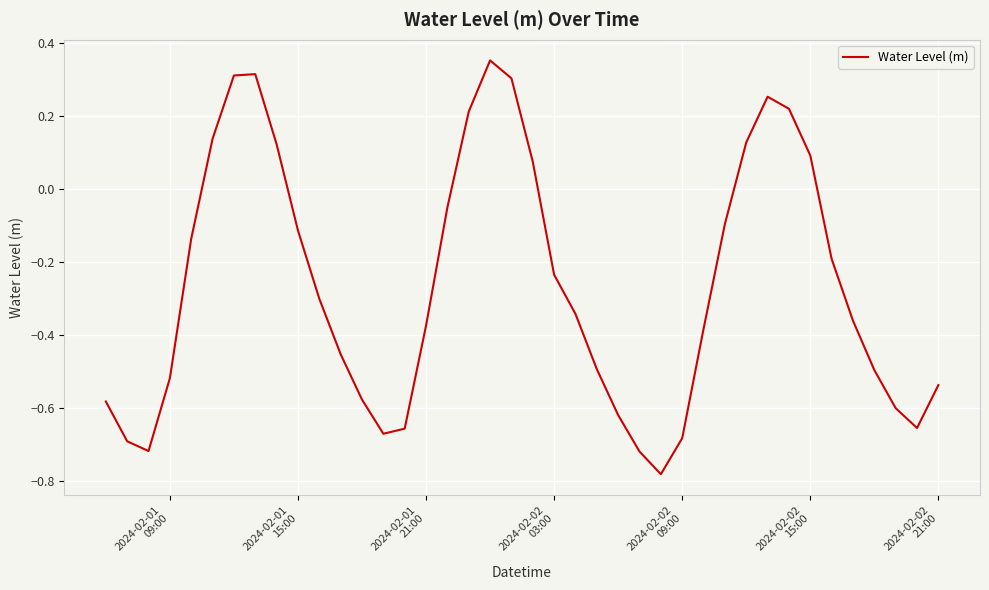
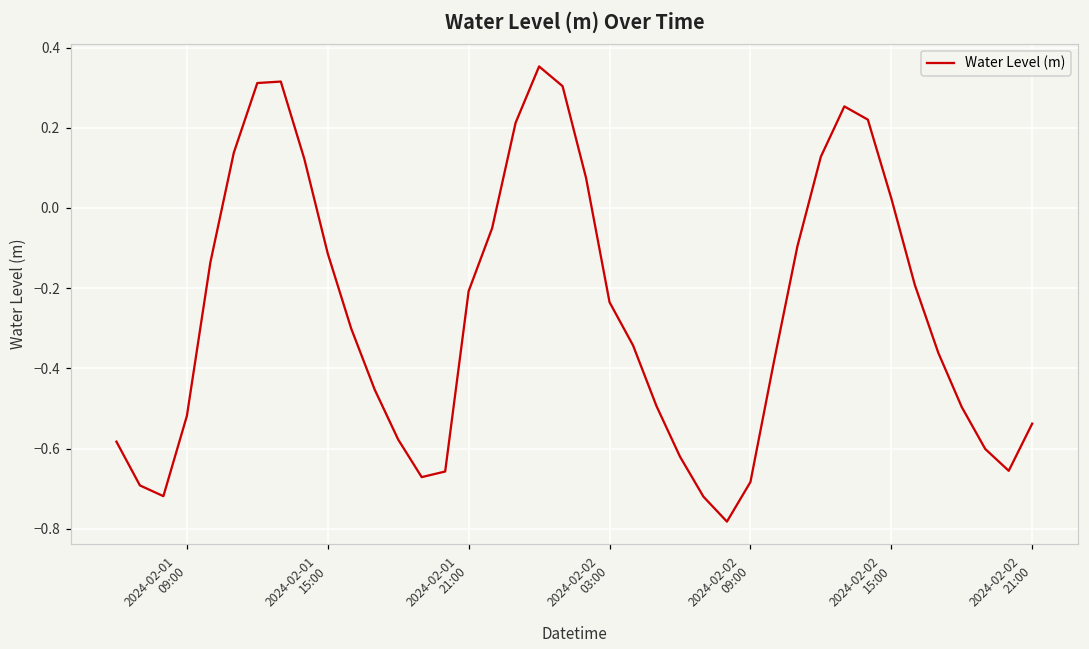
2024-02-01 21:00: -0.37 -> -0.21
2024-02-02 15:00: 0.09 -> 0.02
